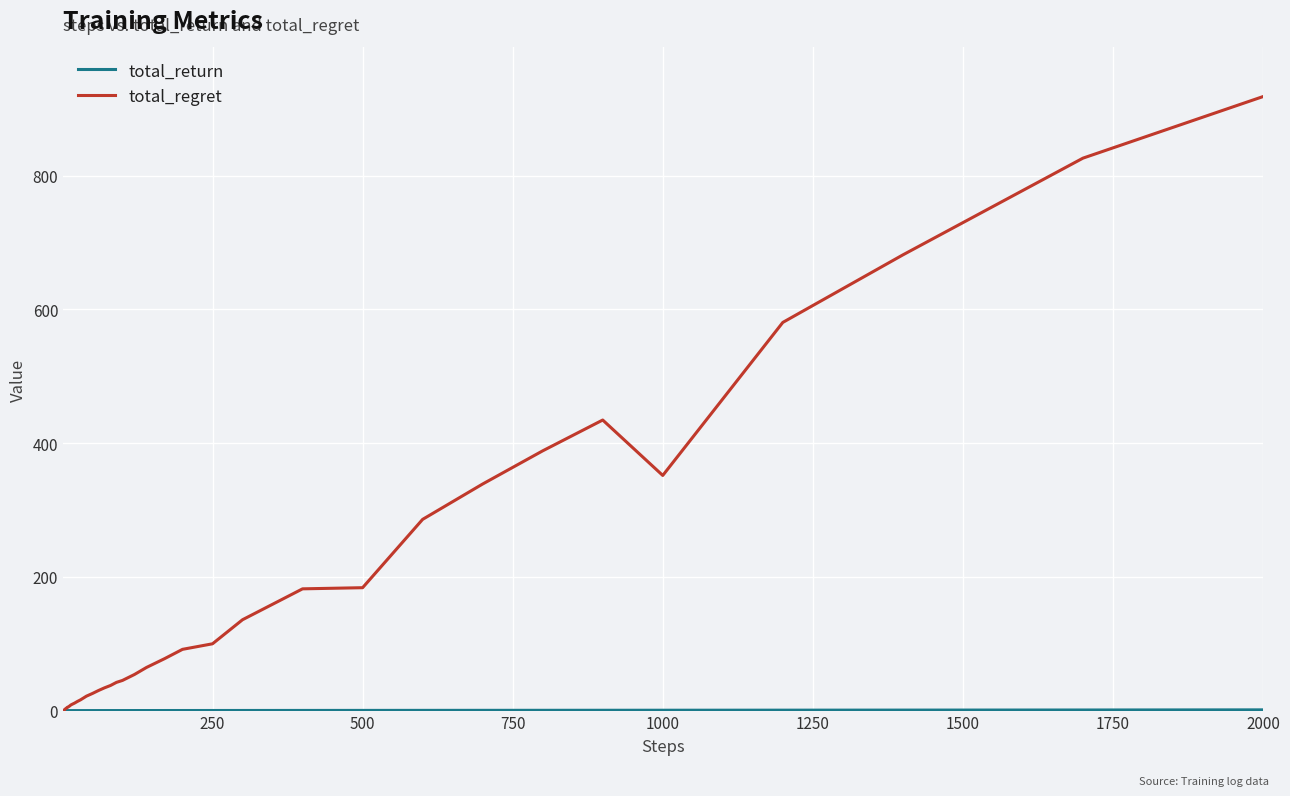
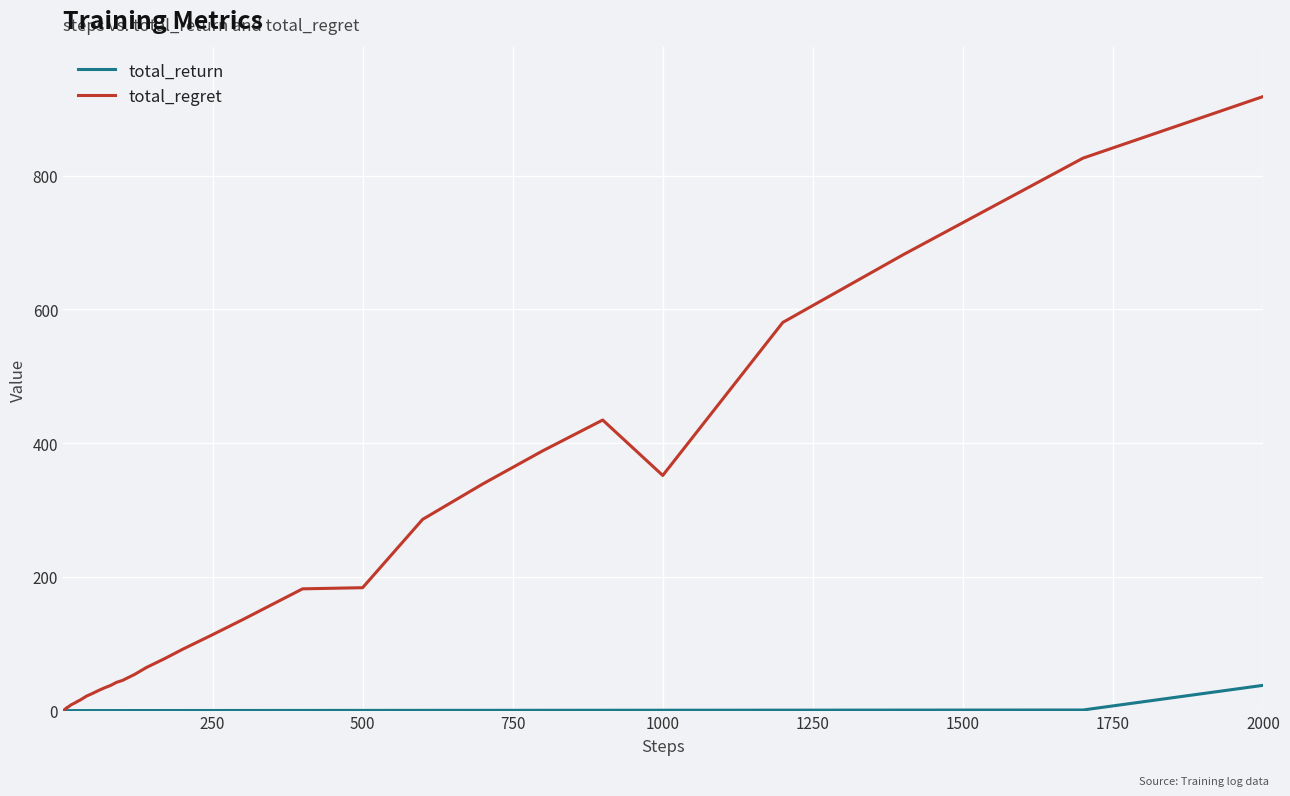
total_regret, 250: 100 -> 110
total_return, 2000: 0 -> 40
